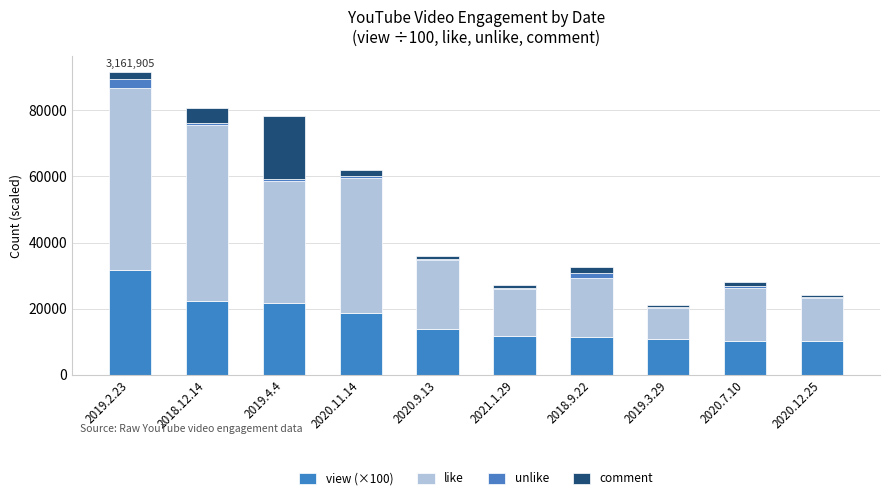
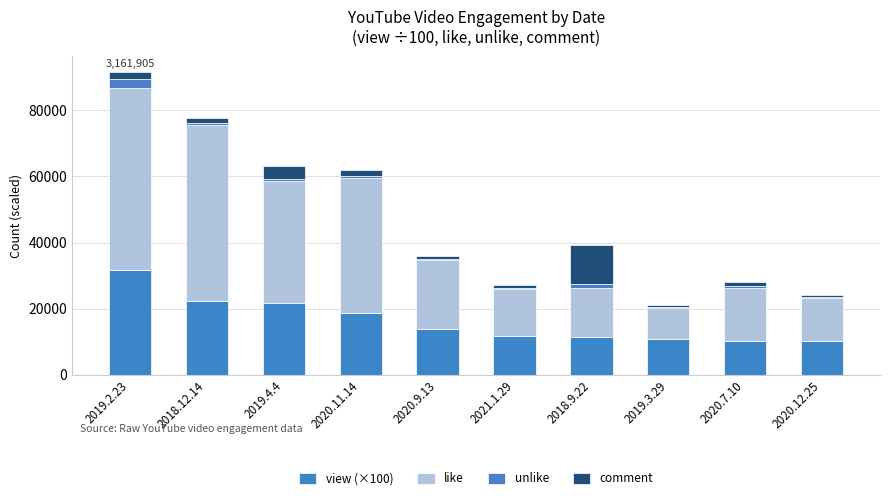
comment, 2018.12.14: 4000 -> 2000
comment, 2019.4.4: 19000 -> 4000
like, 2018.9.22: 18000 -> 15000
comment, 2018.9.22: 2000 -> 12000
